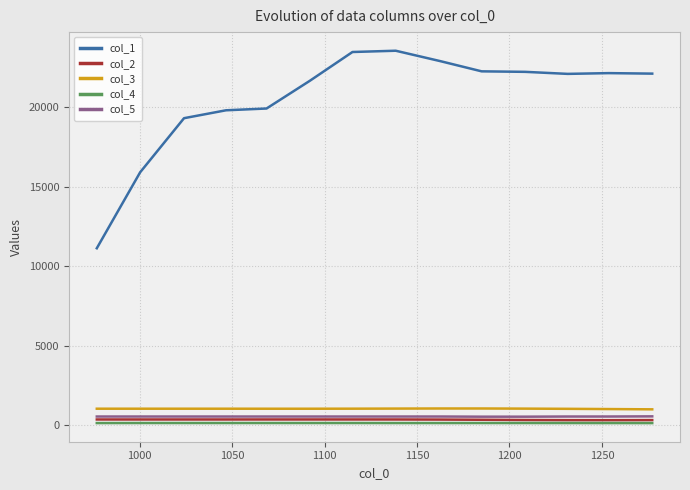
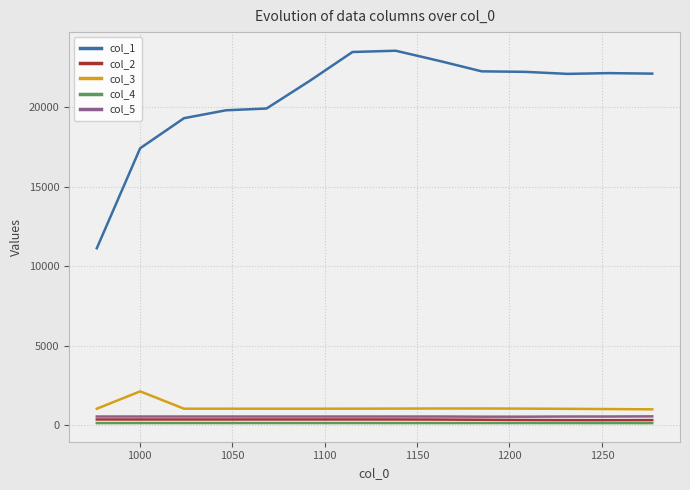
col_1, 1000: 15900 -> 17400
col_3, 1000: 1100 -> 2100
